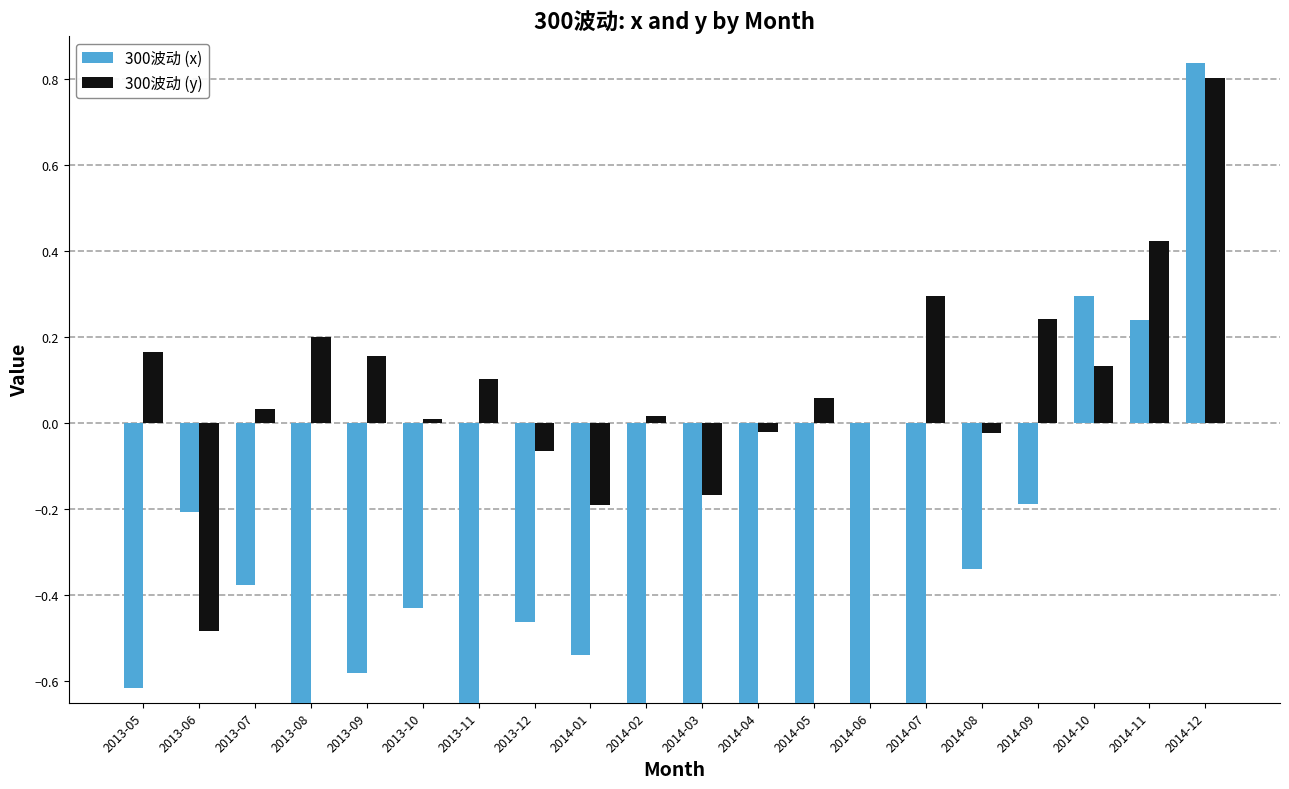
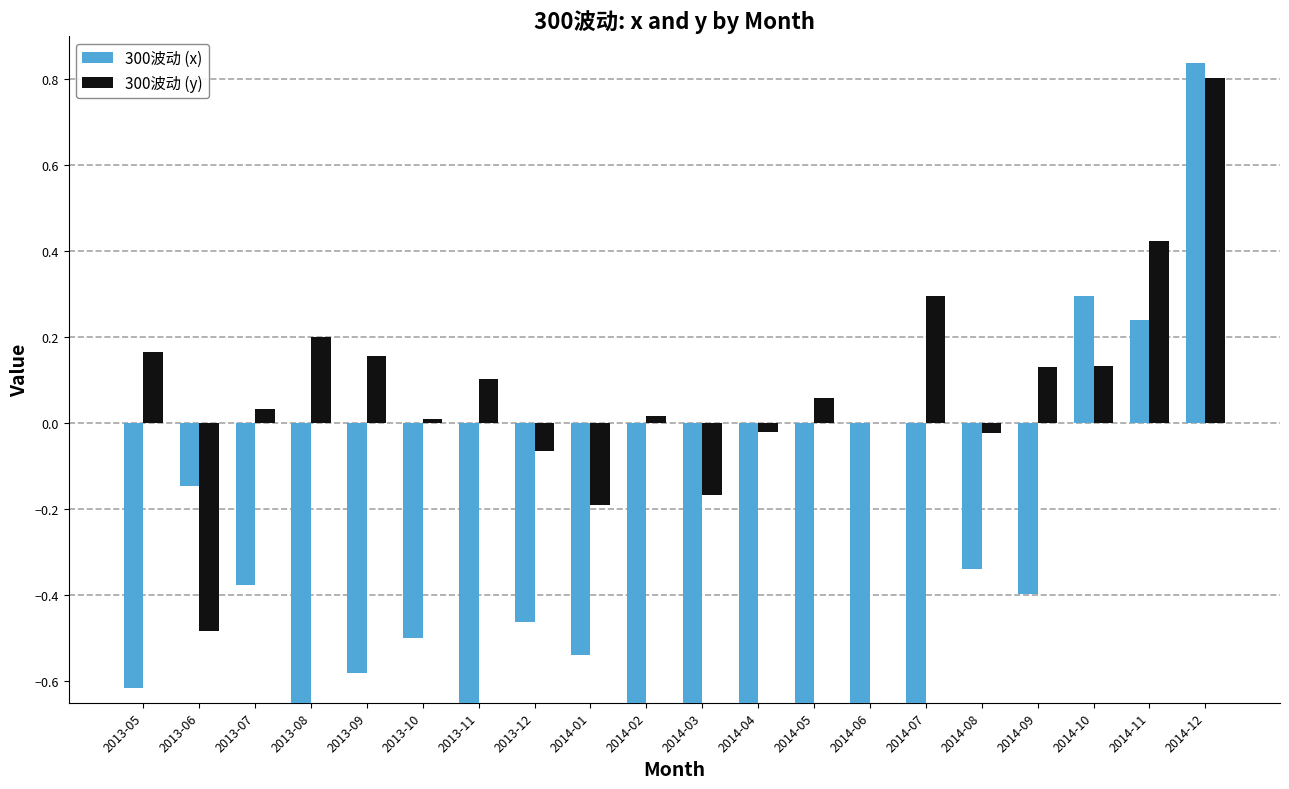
300波动 (x), 2013-06: -0.21 -> -0.15
300波动 (x), 2013-10: -0.43 -> -0.50
300波动 (x), 2014-09: -0.19 -> -0.40
300波动 (y), 2014-09: 0.24 -> 0.13
